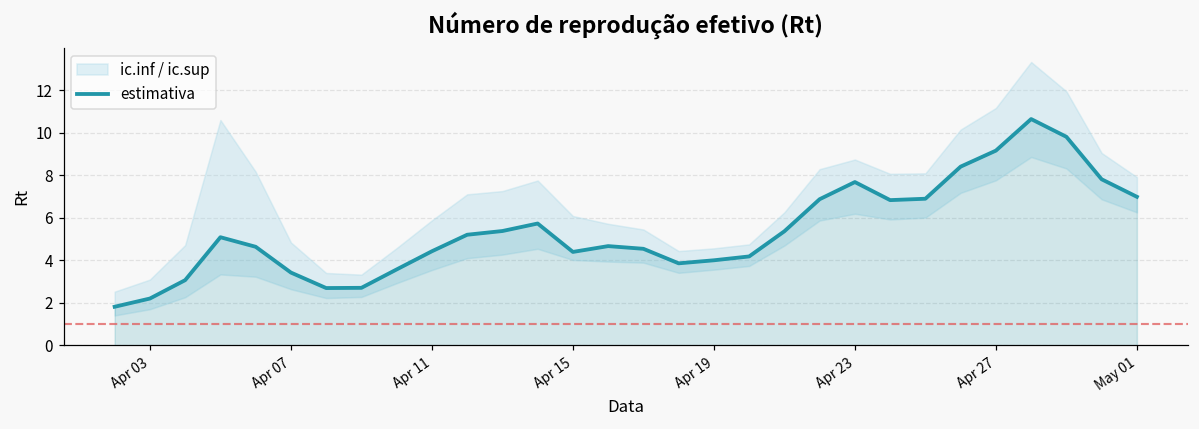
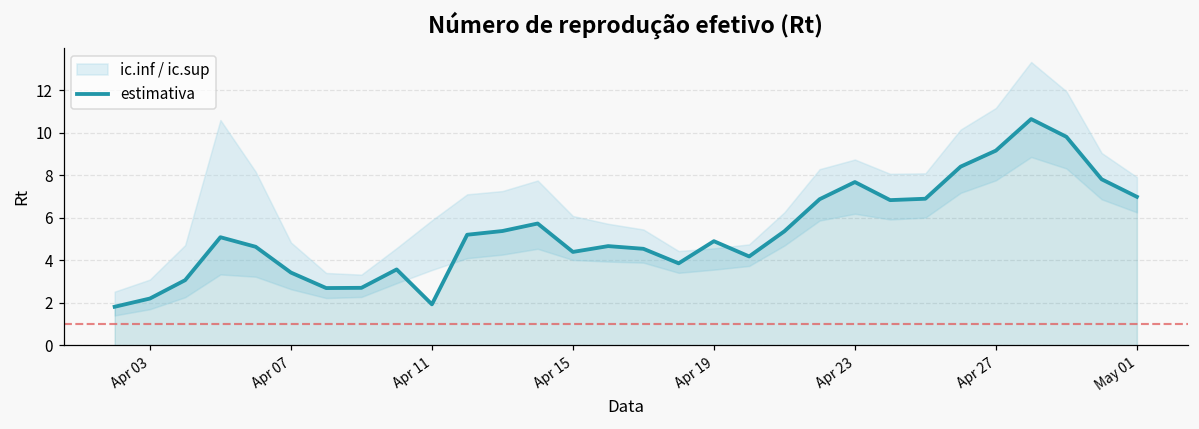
estimativa, Apr 11: 4.4 -> 1.9
estimativa, Apr 19: 4.0 -> 4.9
